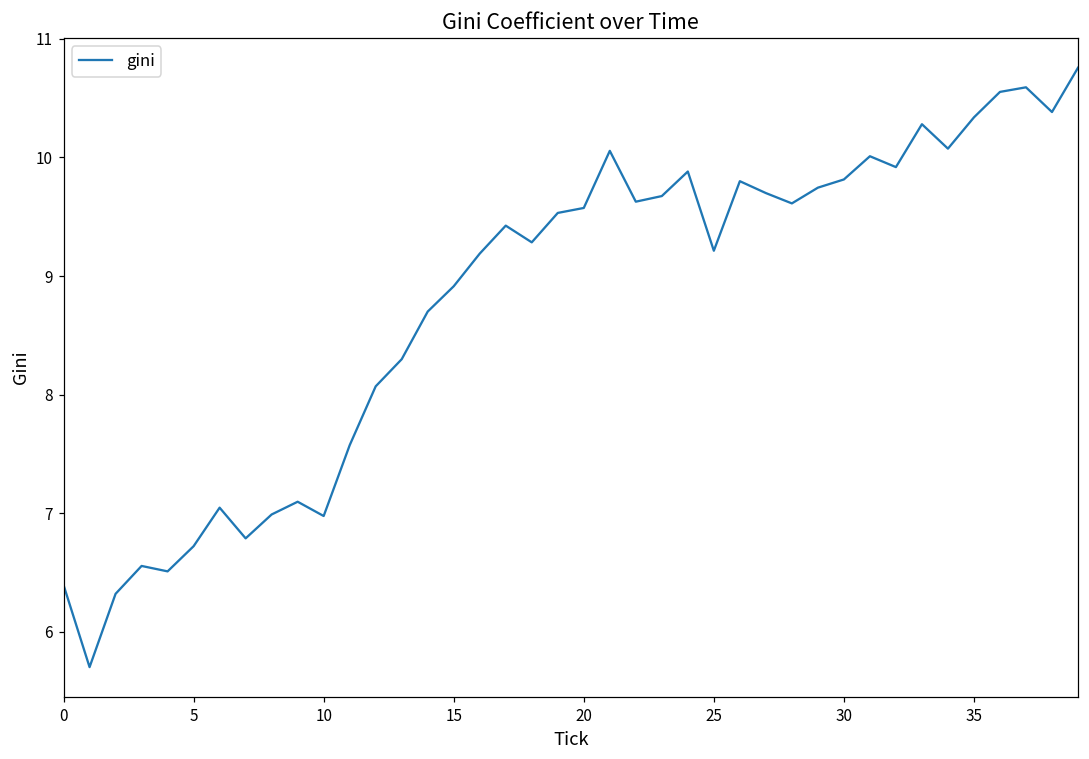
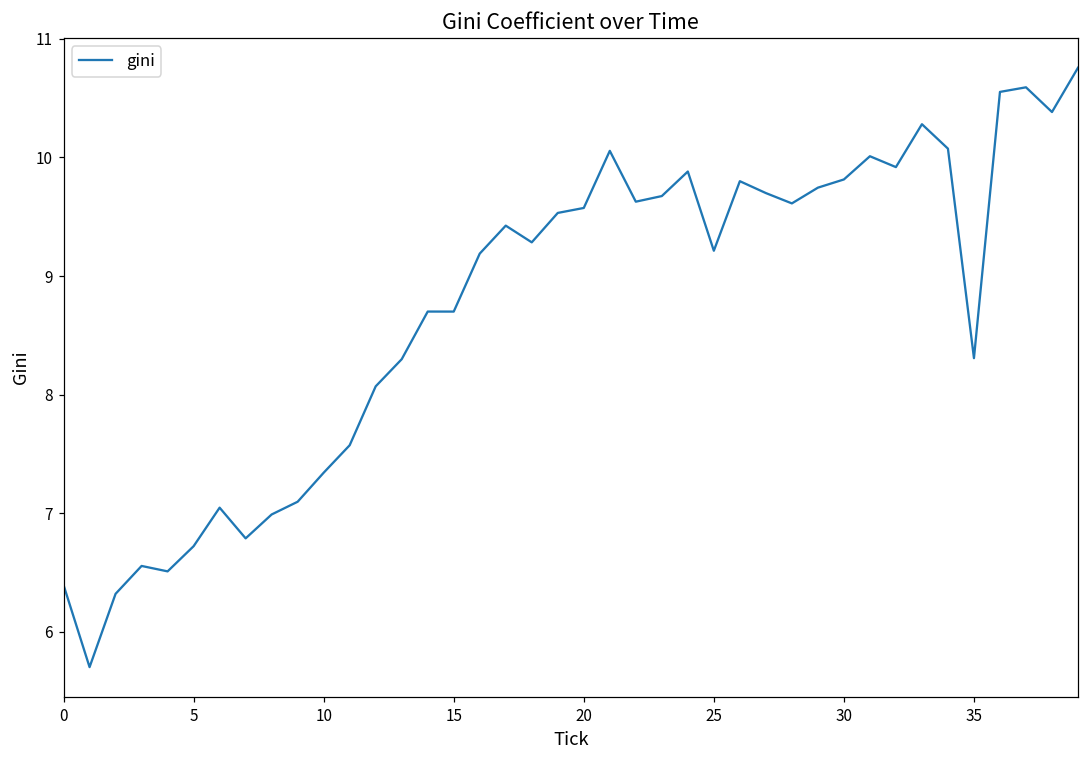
10: 6.98 -> 7.34
15: 8.91 -> 8.70
35: 10.34 -> 8.31
